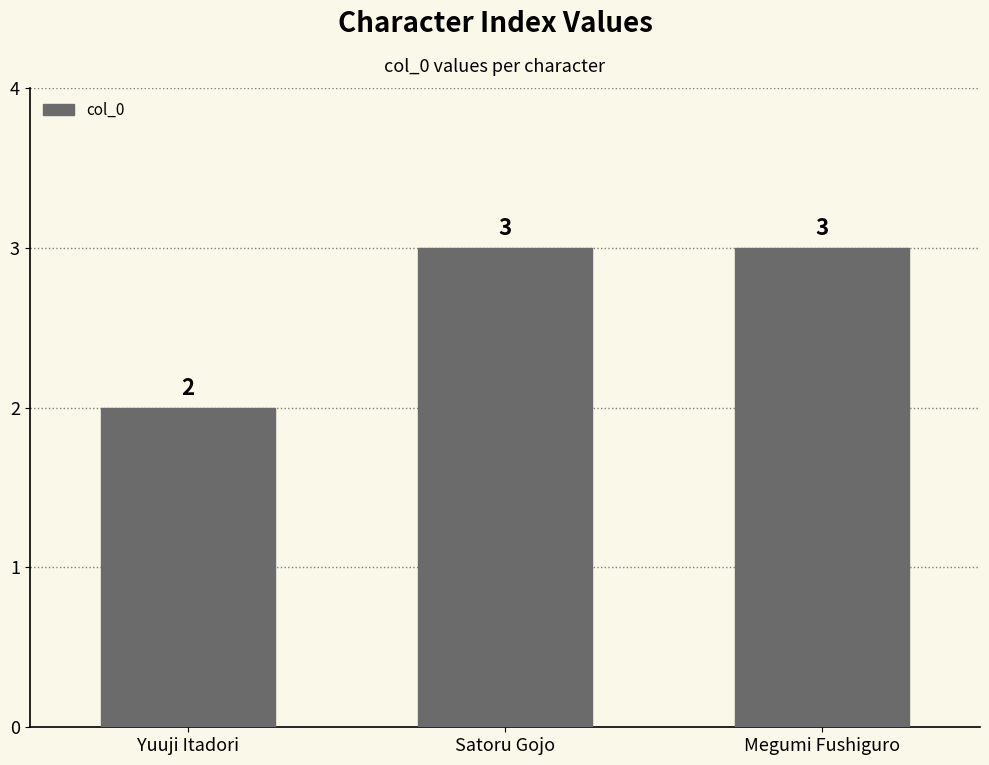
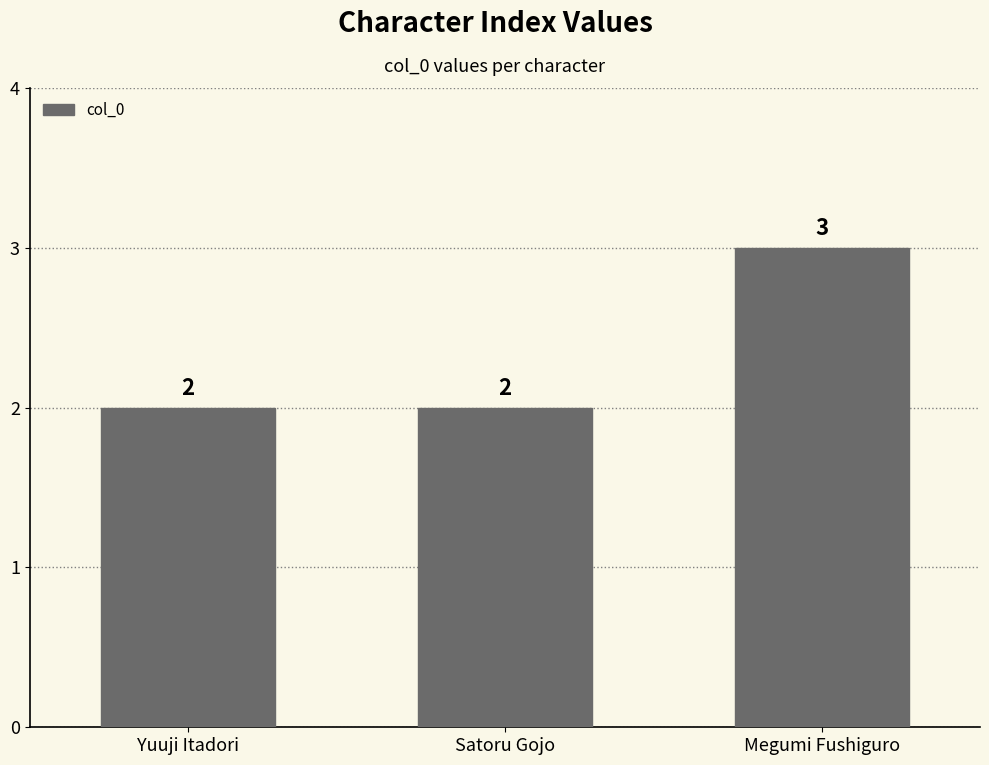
Satoru Gojo: 3 -> 2
